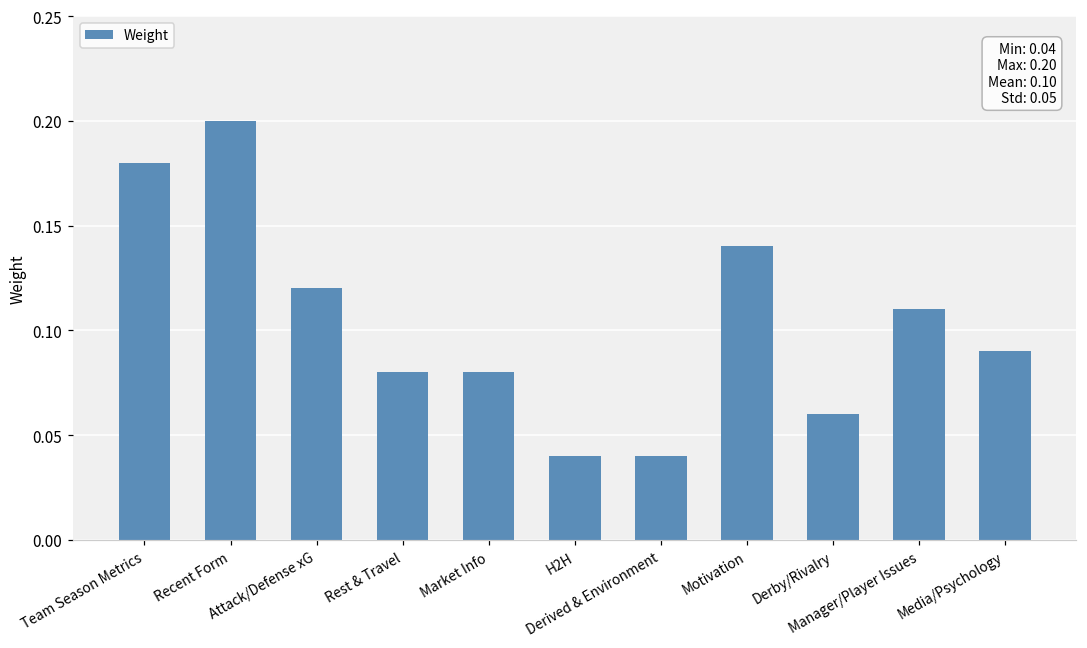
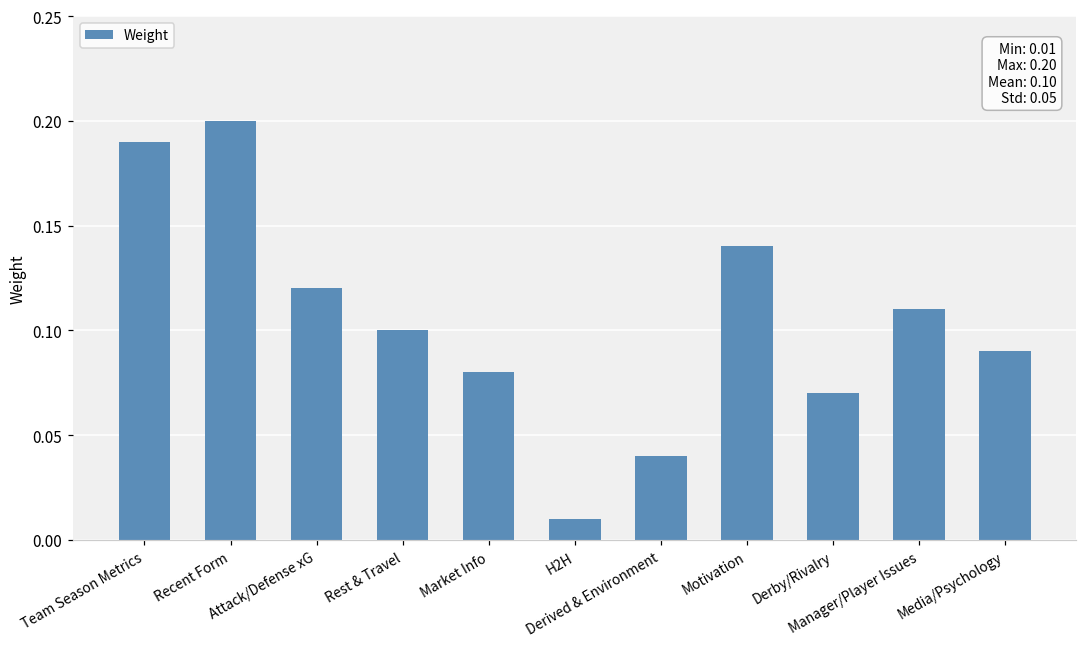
Team Season Metrics: 0.18 -> 0.19
Rest & Travel: 0.08 -> 0.10
H2H: 0.04 -> 0.01
Derby/Rivalry: 0.06 -> 0.07
